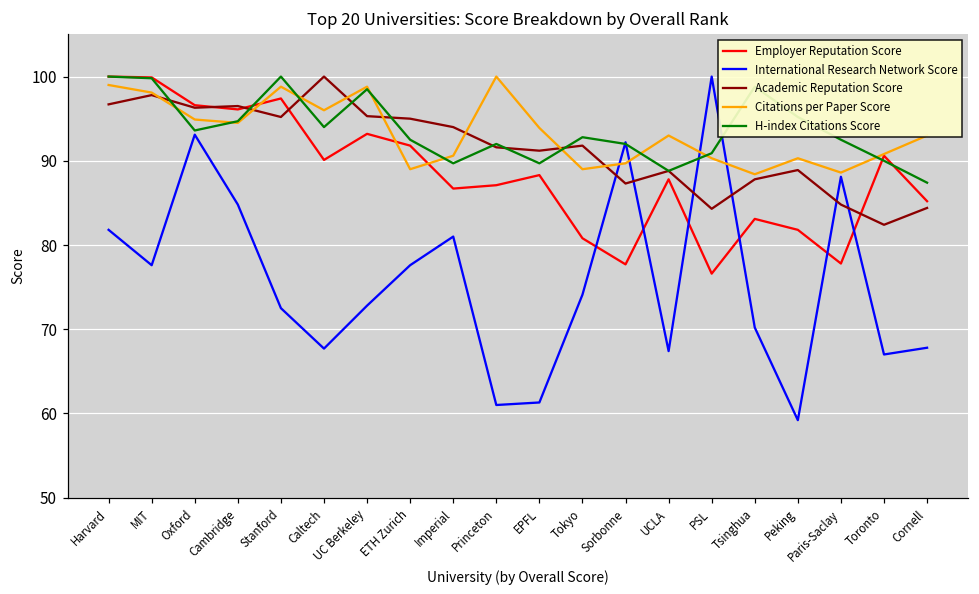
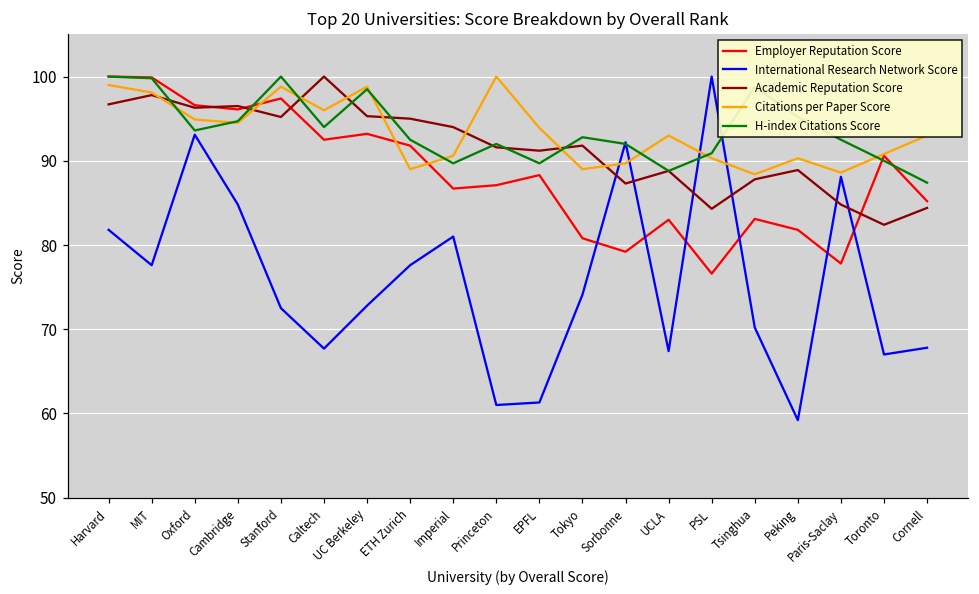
Employer Reputation Score, Caltech: 90 -> 93
Employer Reputation Score, Sorbonne: 78 -> 79
Employer Reputation Score, UCLA: 88 -> 83
